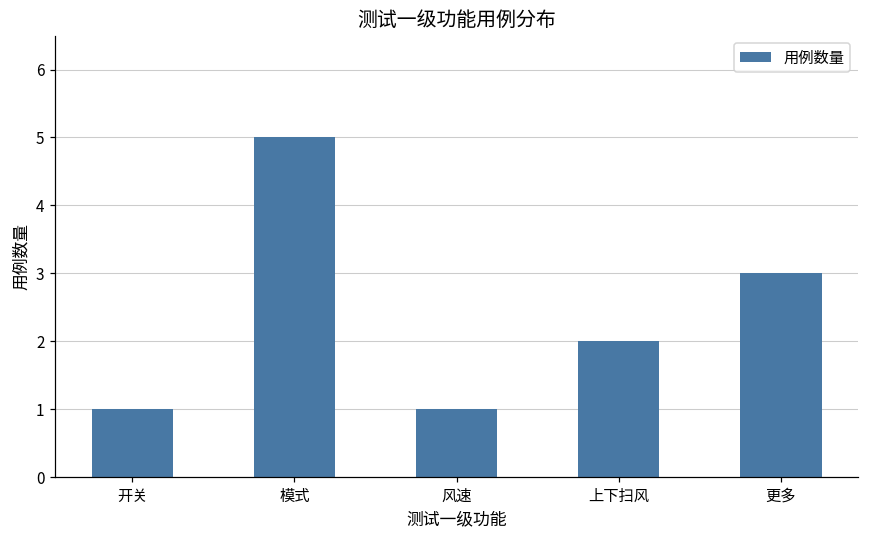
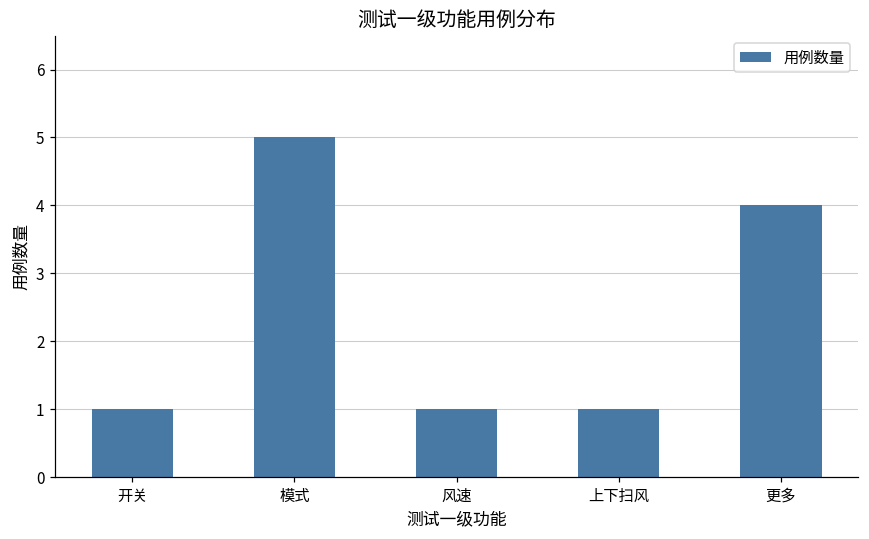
上下扫风: 2 -> 1
更多: 3 -> 4
